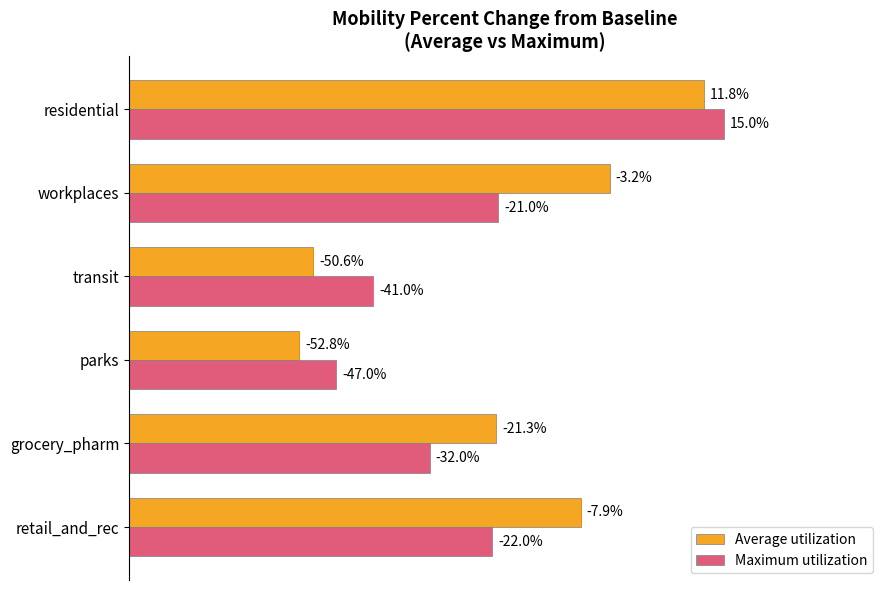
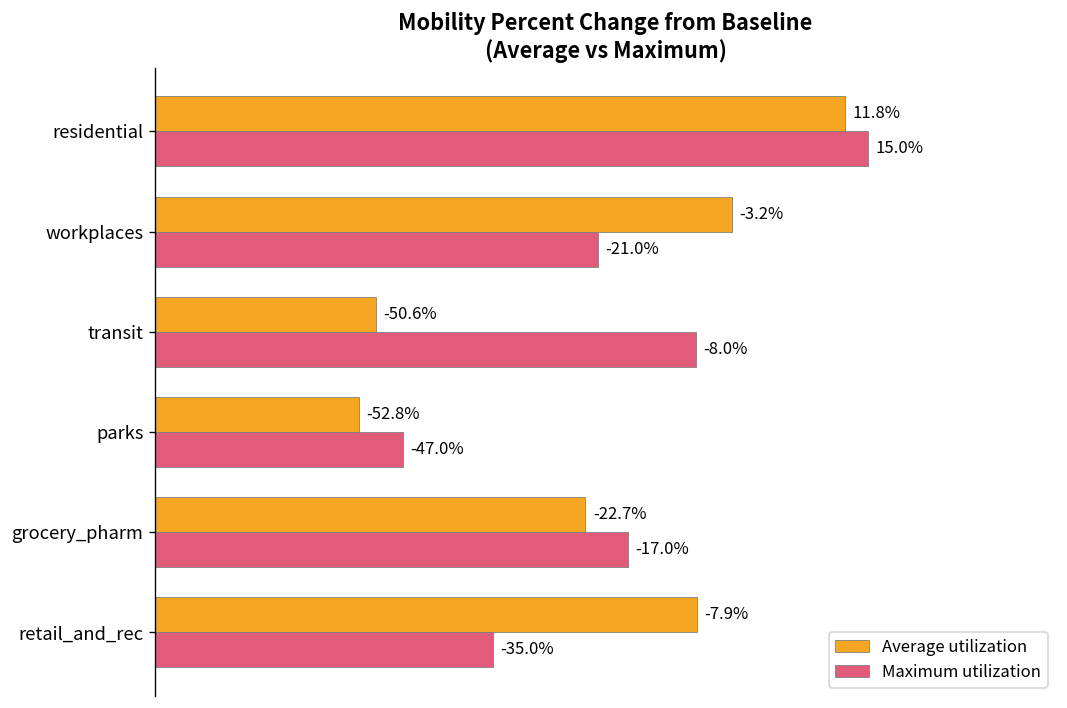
Maximum utilization, transit: -41.0% -> -8.0%
Average utilization, grocery_pharm: -21.3% -> -22.7%
Maximum utilization, grocery_pharm: -32.0% -> -17.0%
Maximum utilization, retail_and_rec: -22.0% -> -35.0%
